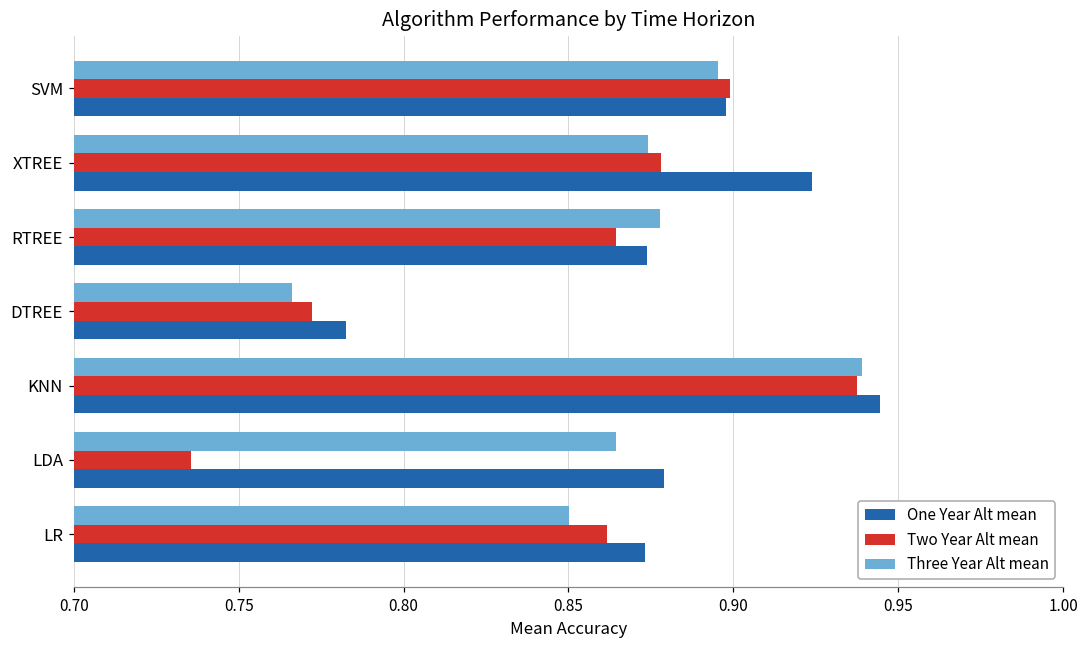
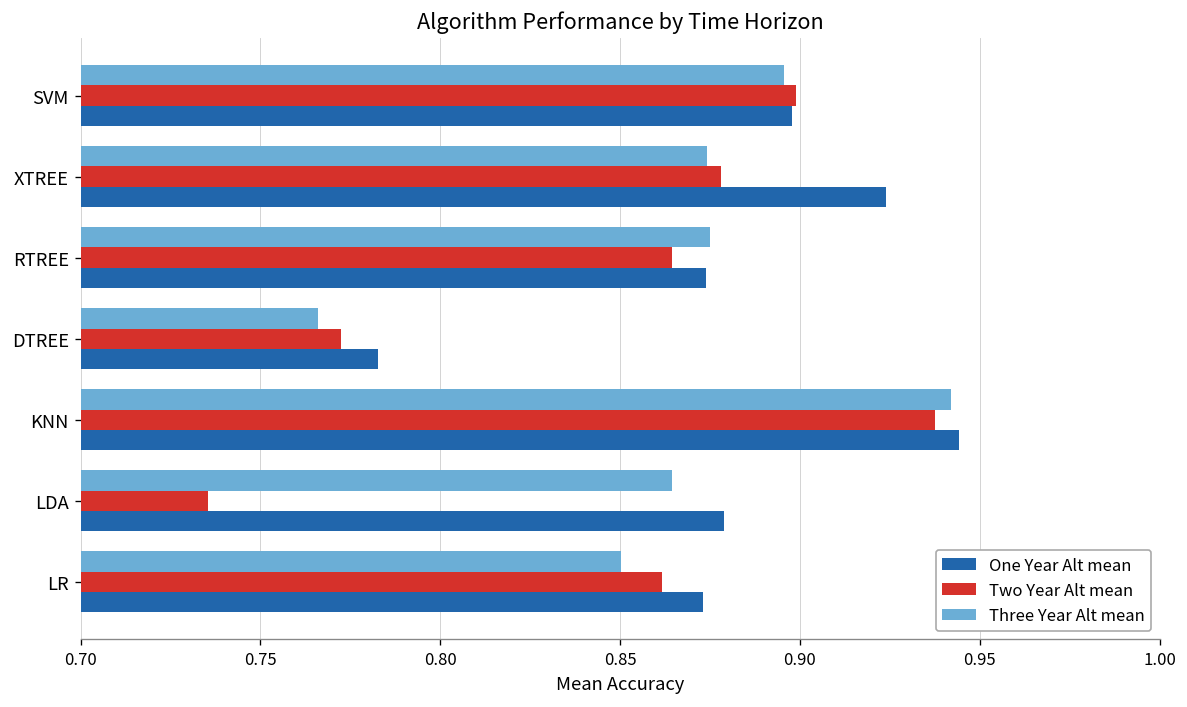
Three Year Alt mean, RTREE: 0.878 -> 0.875
Three Year Alt mean, KNN: 0.939 -> 0.942
